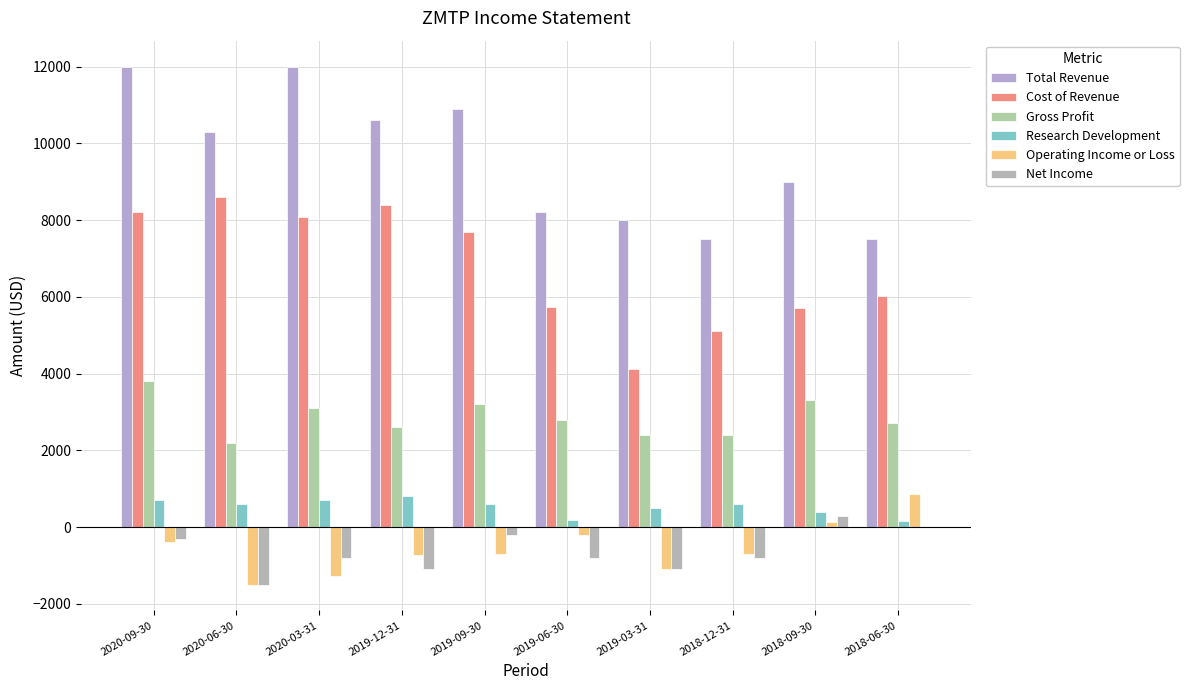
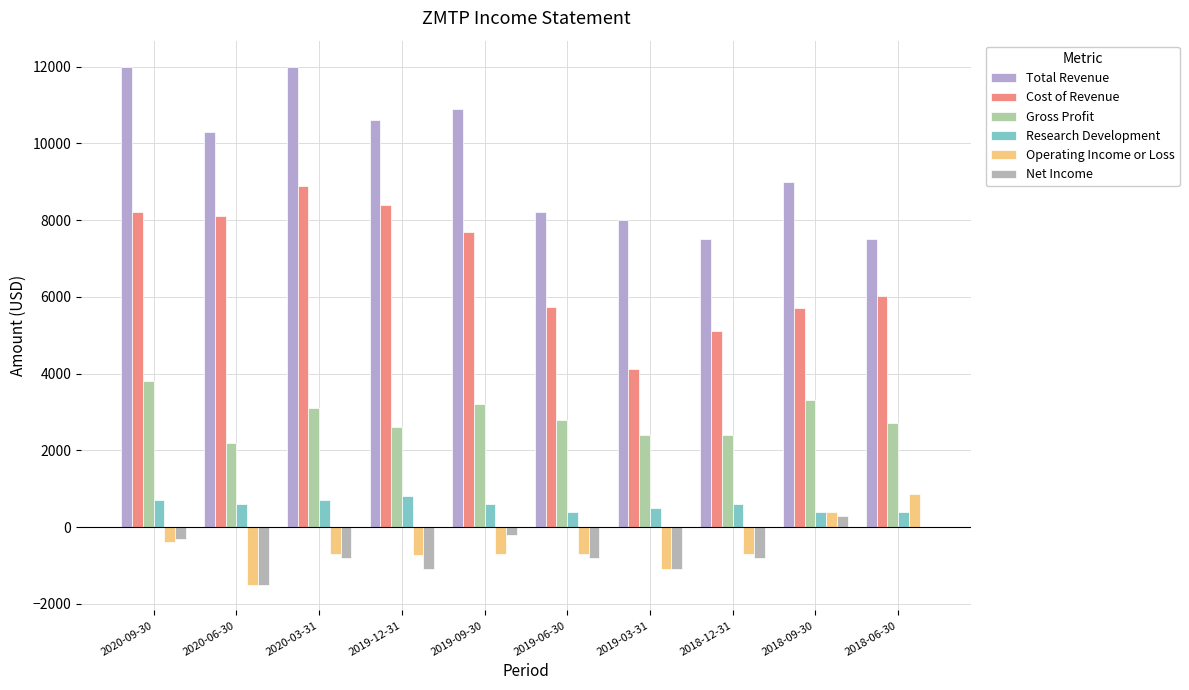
Cost of Revenue, 2020-06-30: 8600 -> 8100
Cost of Revenue, 2020-03-31: 8100 -> 8900
Operating Income or Loss, 2020-03-31: -1300 -> -700
Research Development, 2019-06-30: 200 -> 400
Operating Income or Loss, 2019-06-30: -200 -> -700
Operating Income or Loss, 2018-09-30: 100 -> 400
Research Development, 2018-06-30: 200 -> 400
